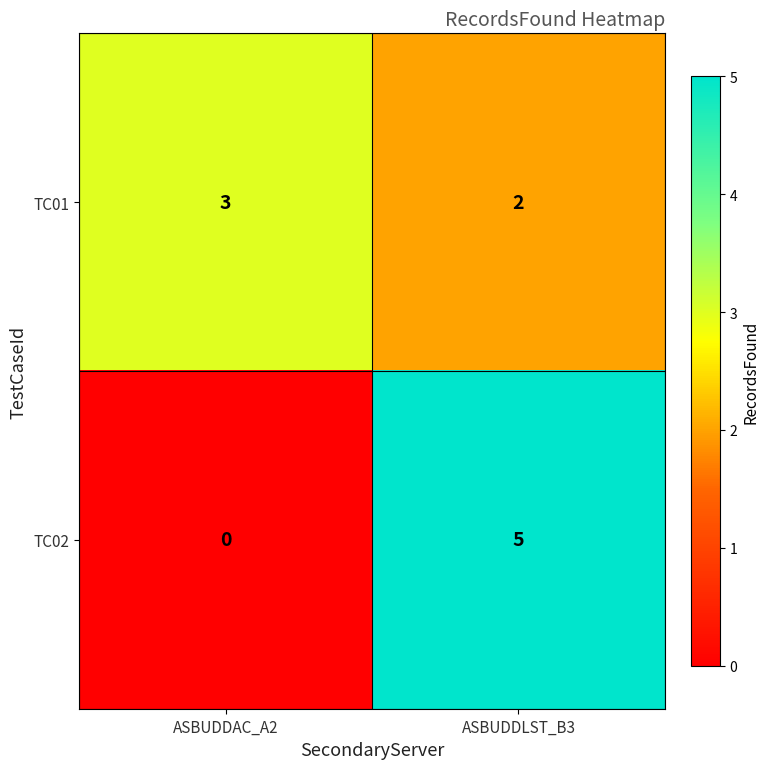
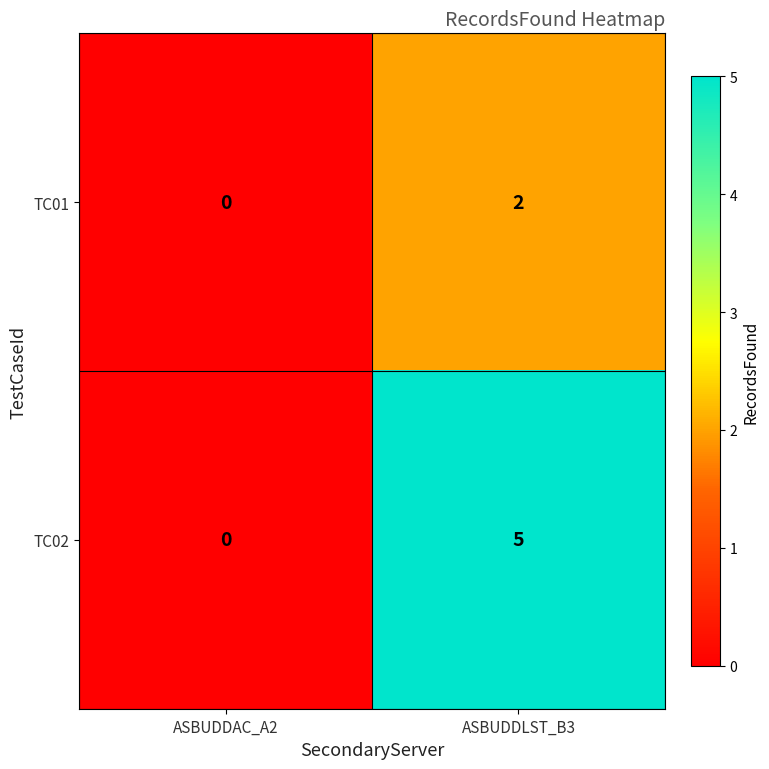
TC01, ASBUDDAC_A2: 3 -> 0
